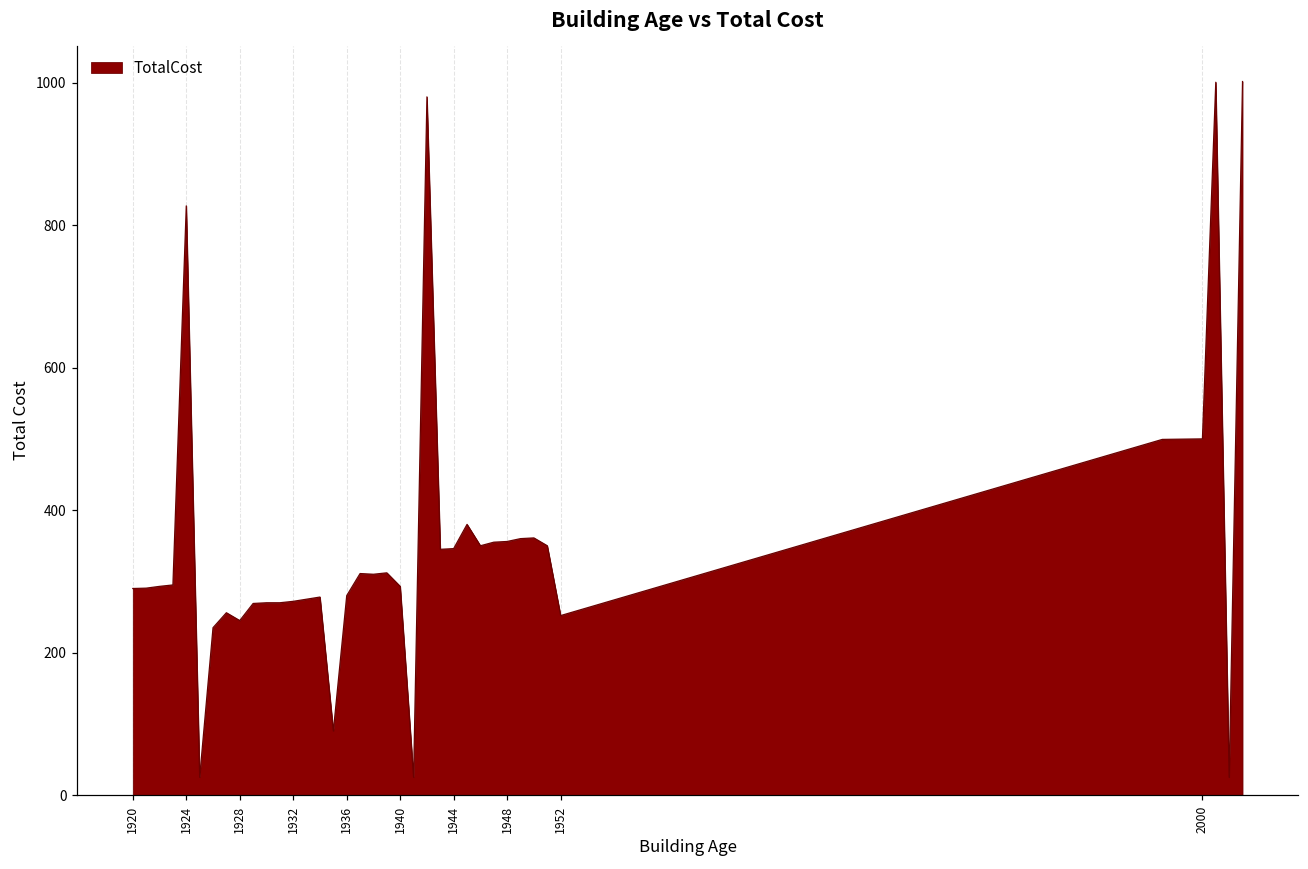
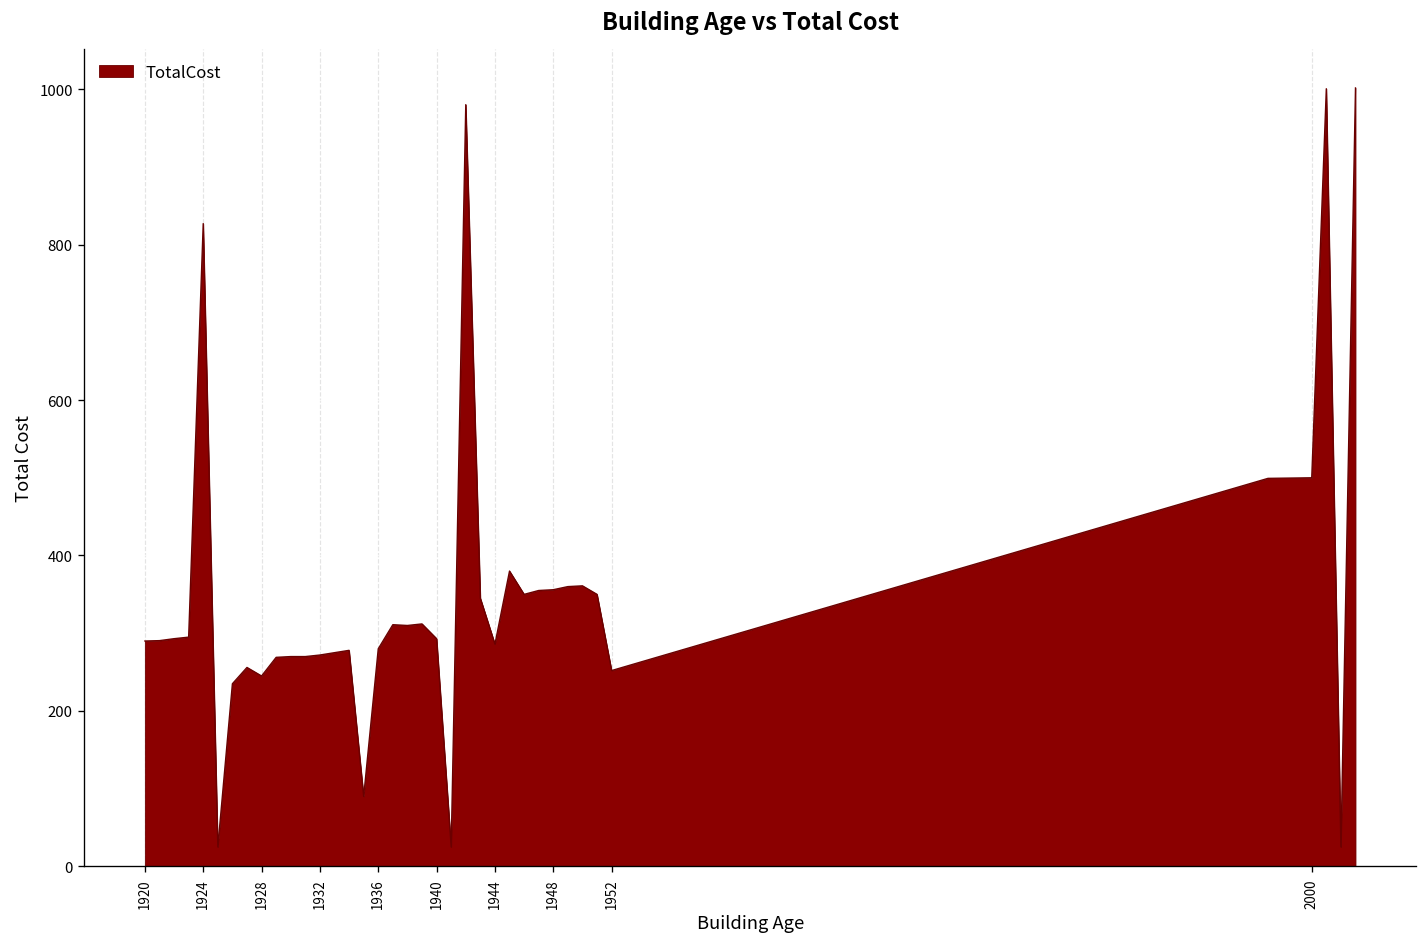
1944: 350 -> 290
